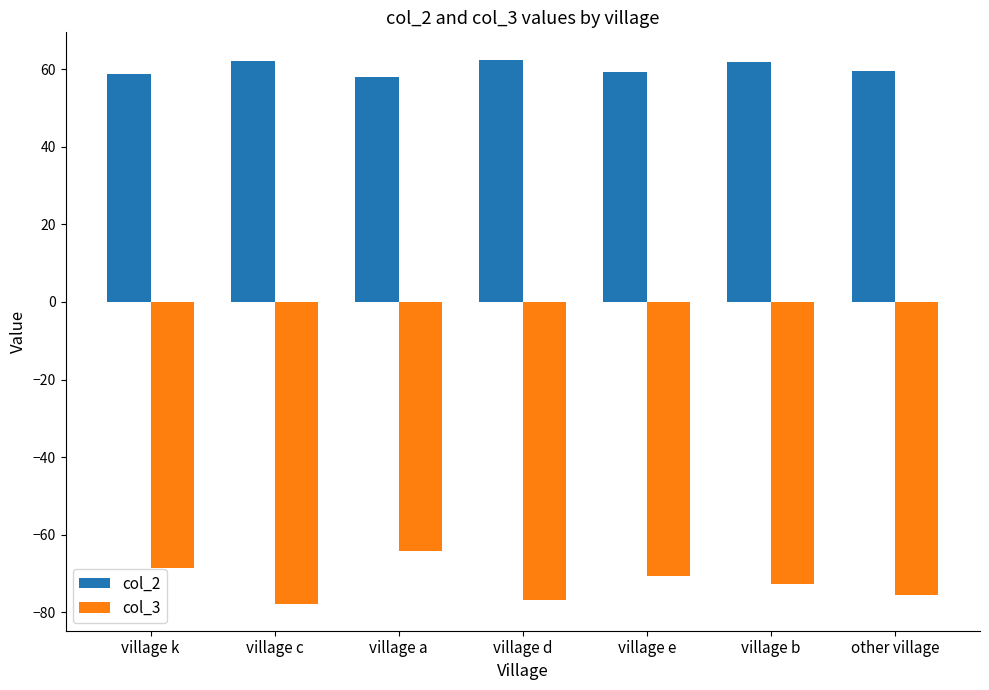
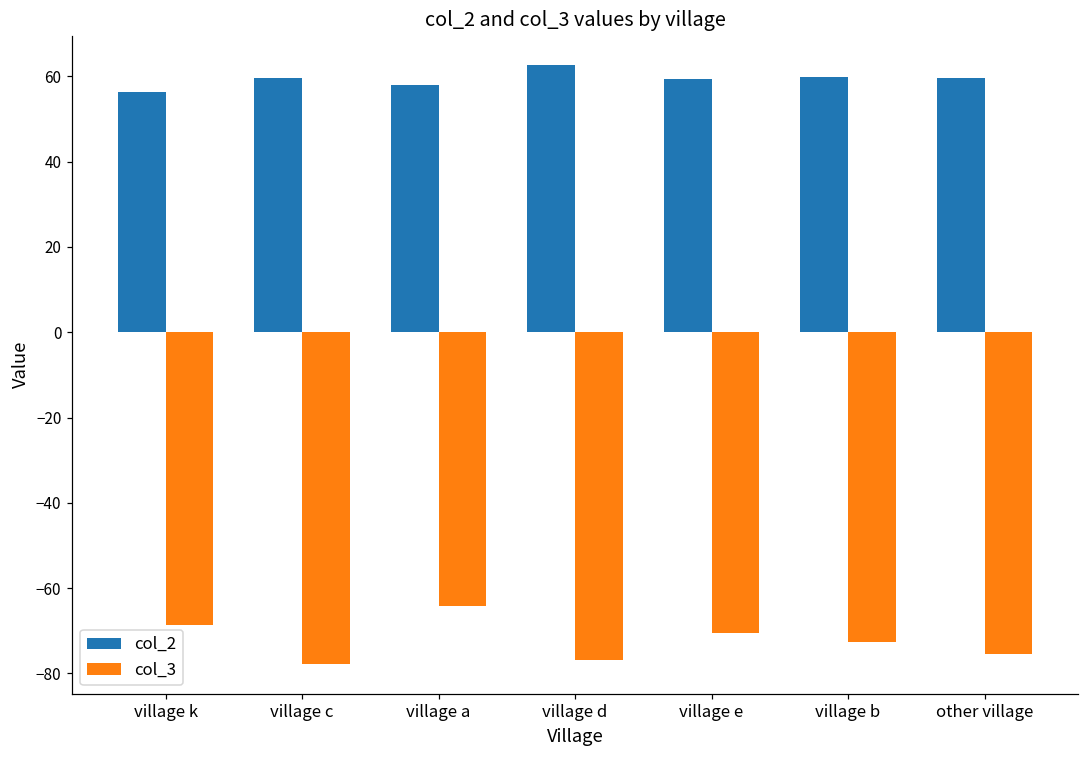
col_2, village k: 59 -> 56
col_2, village c: 62 -> 60
col_2, village b: 62 -> 60
